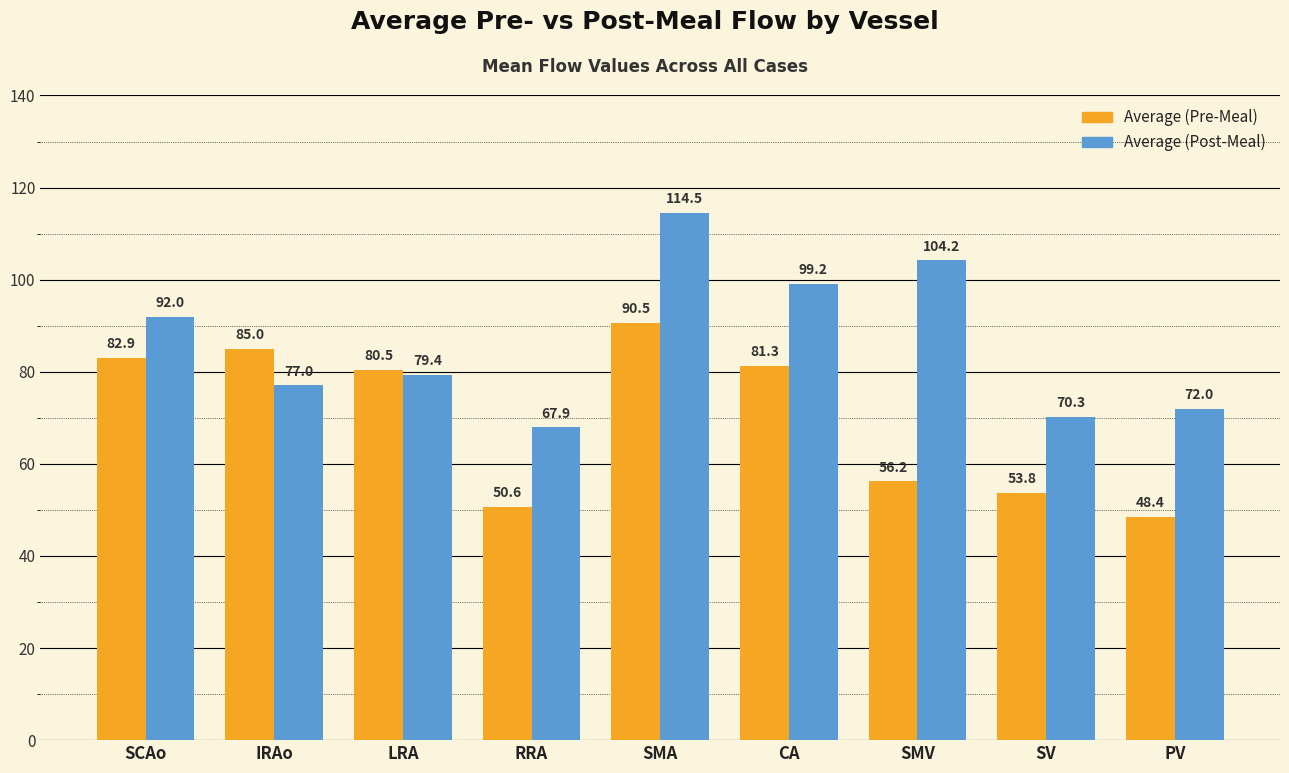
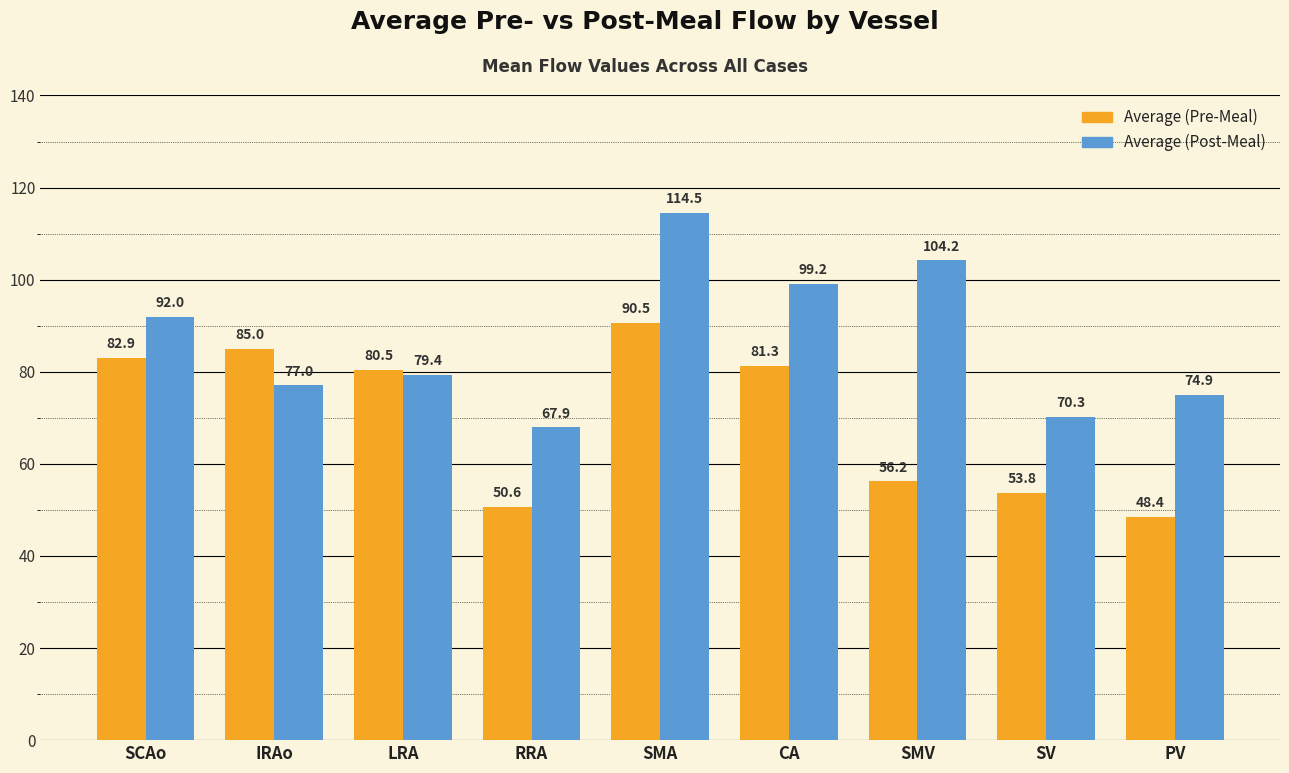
Average (Post-Meal), PV: 72.0 -> 74.9
